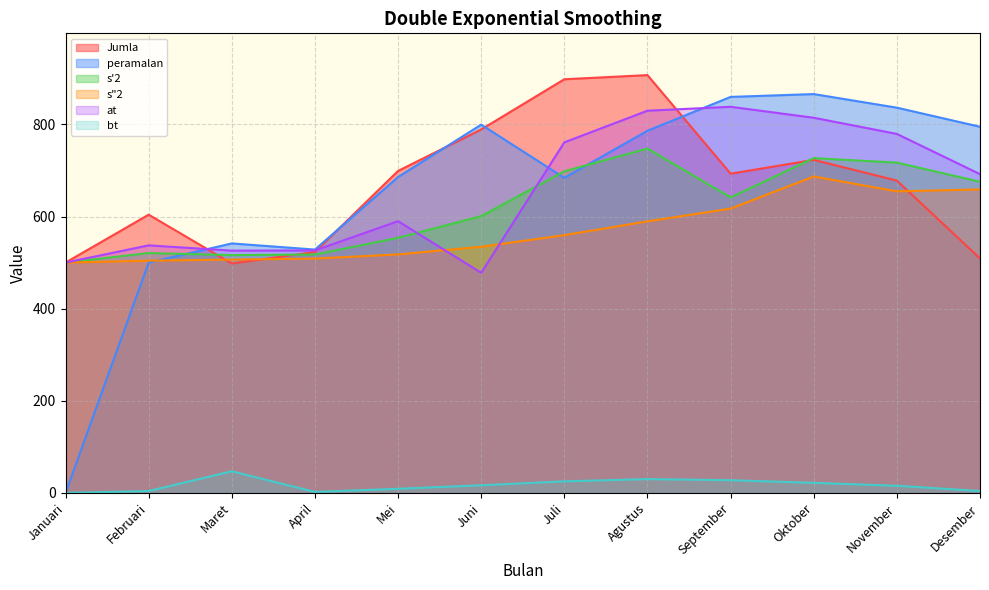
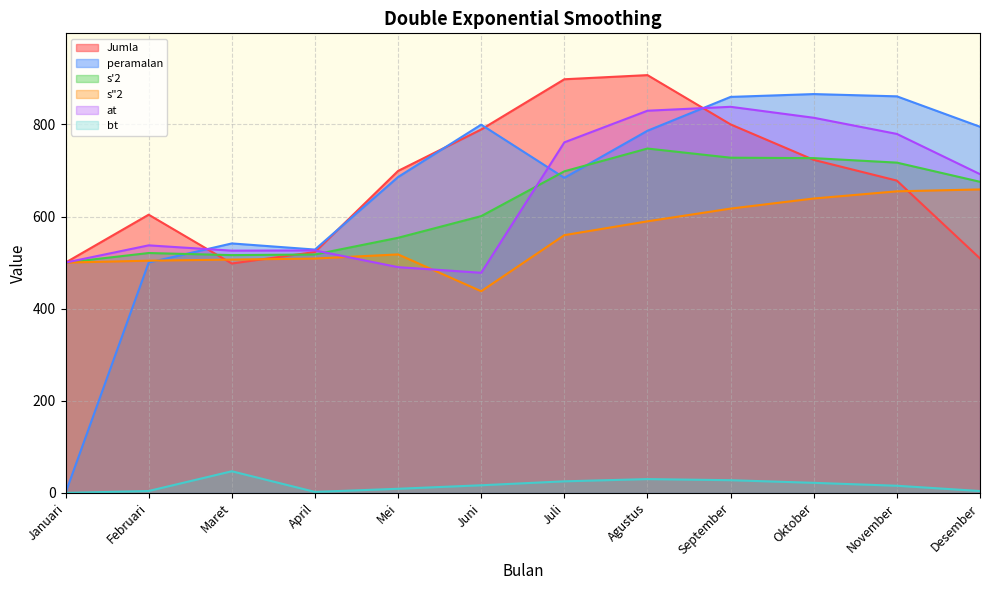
at, Mei: 590 -> 490
s"2, Juni: 530 -> 440
Jumla, September: 690 -> 800
s'2, September: 640 -> 730
s"2, Oktober: 690 -> 640
peramalan, November: 840 -> 860
